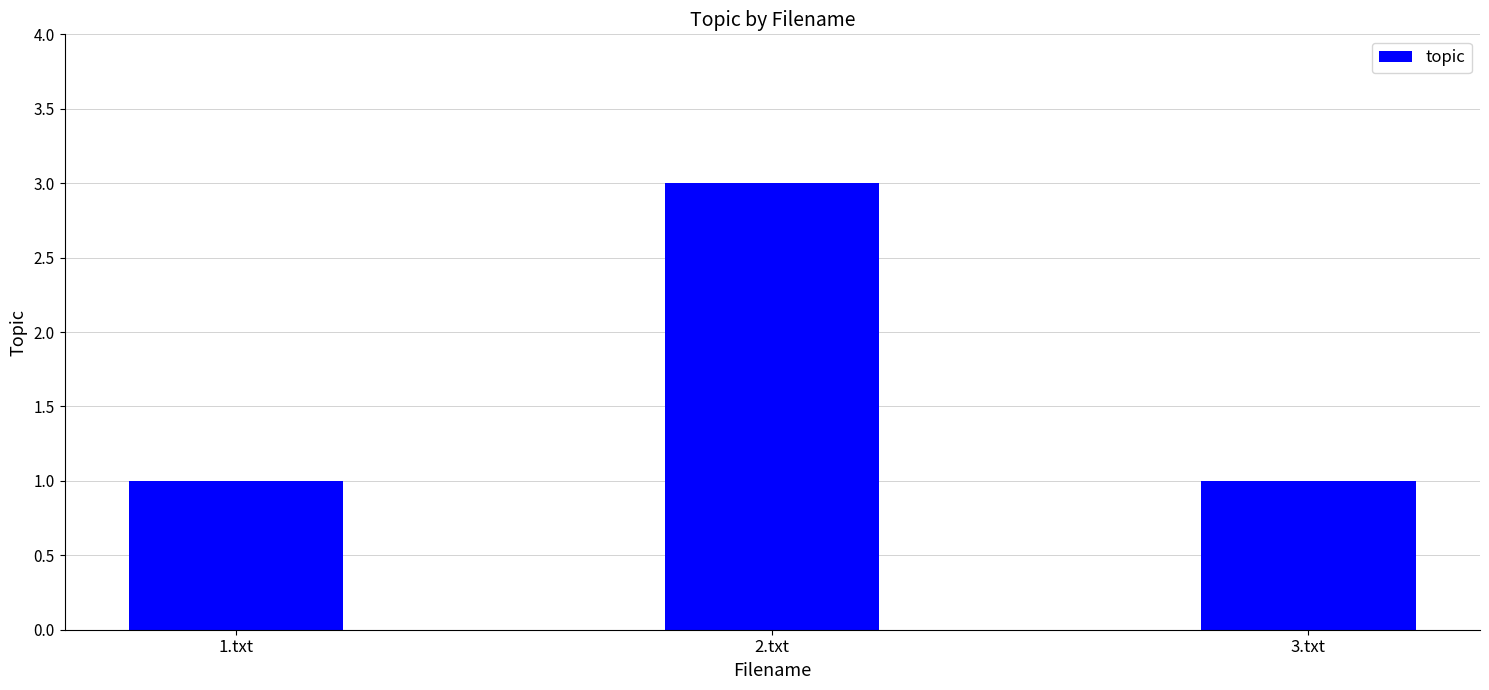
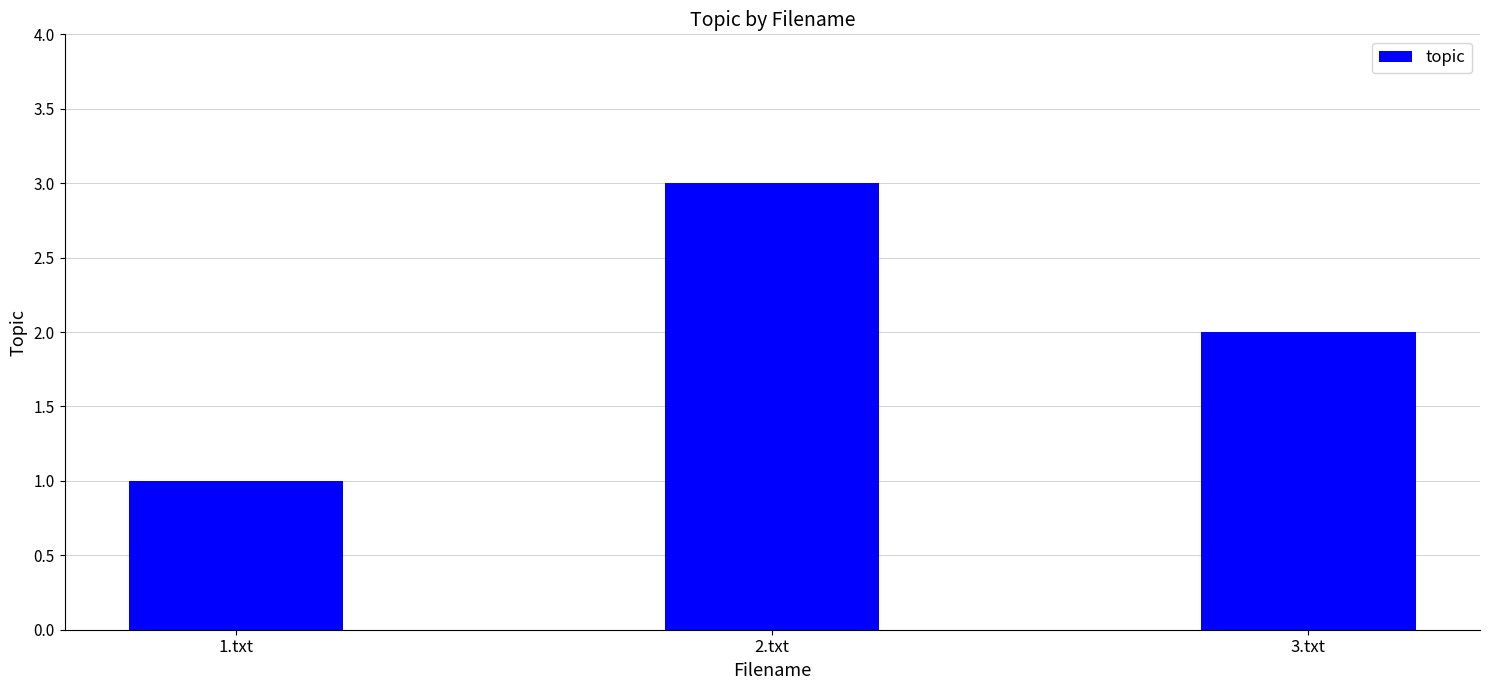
3.txt: 1 -> 2
